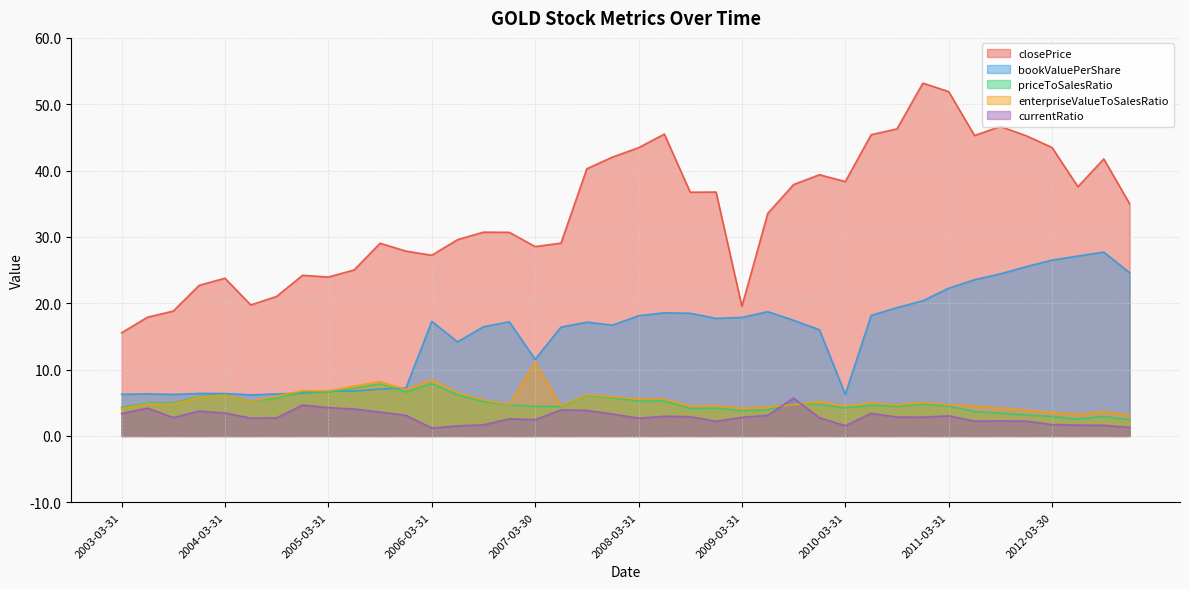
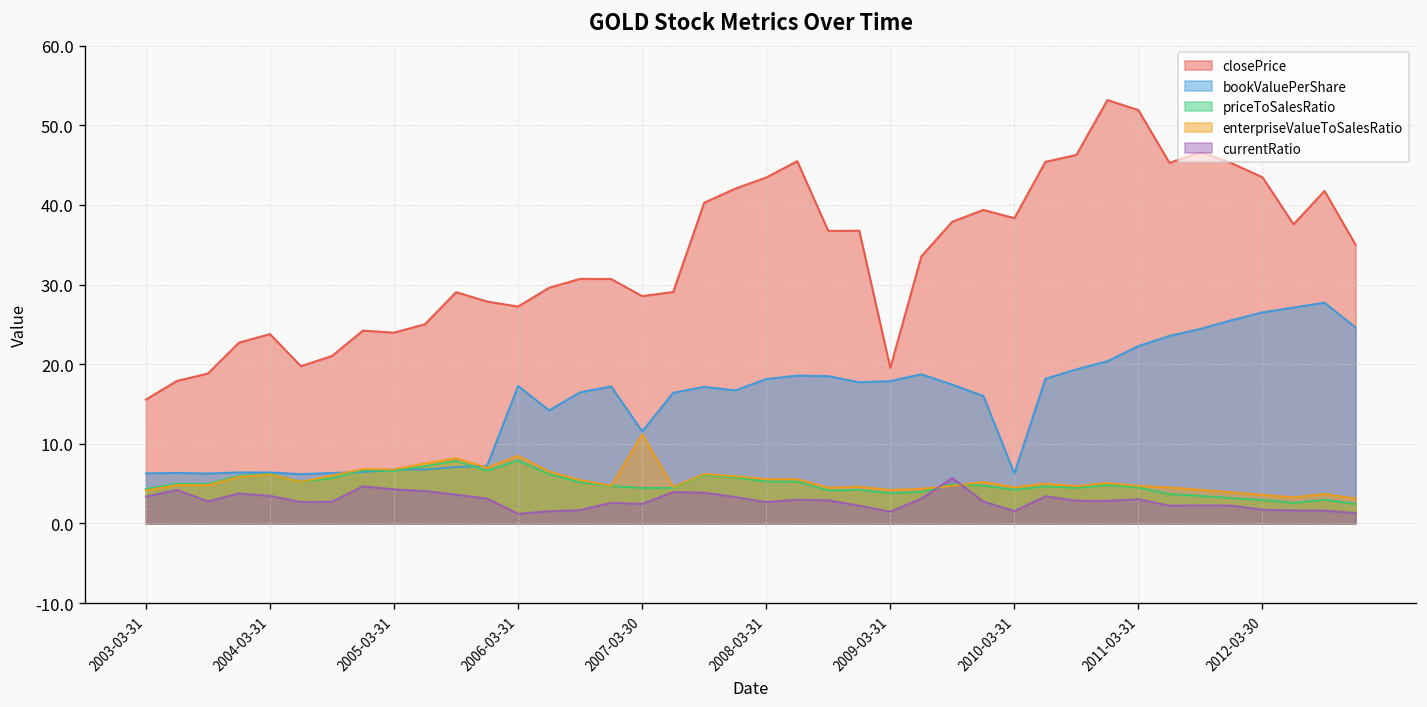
currentRatio, 2009-03-31: 3 -> 1
